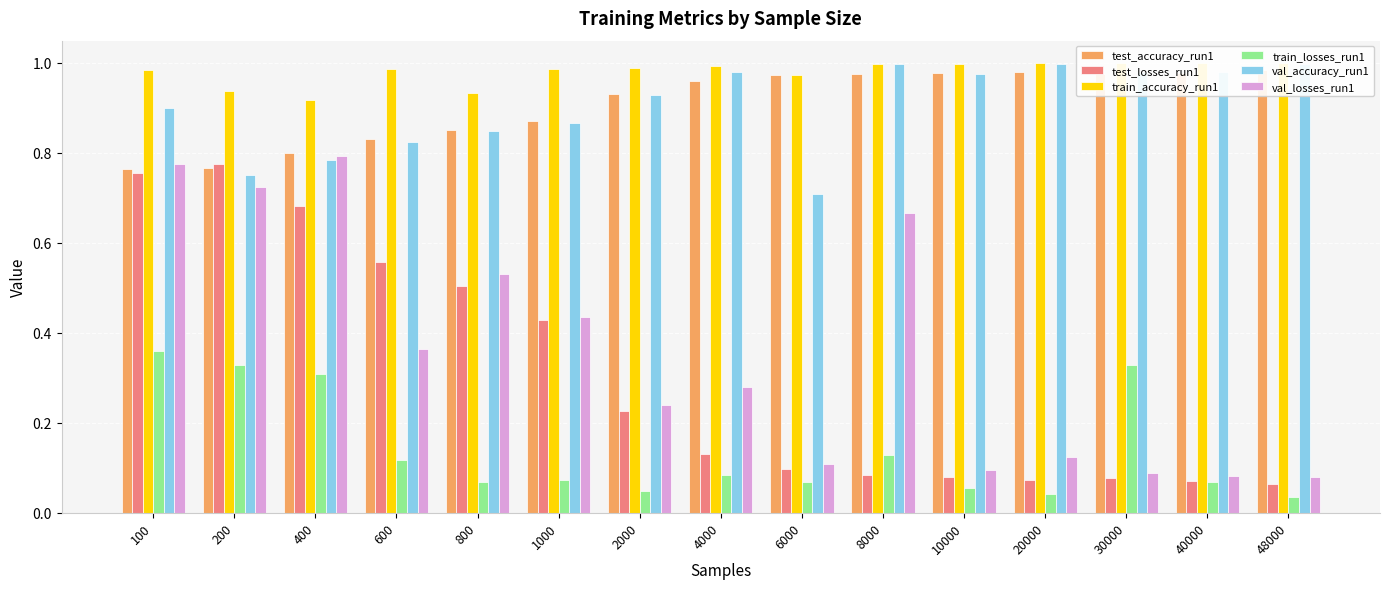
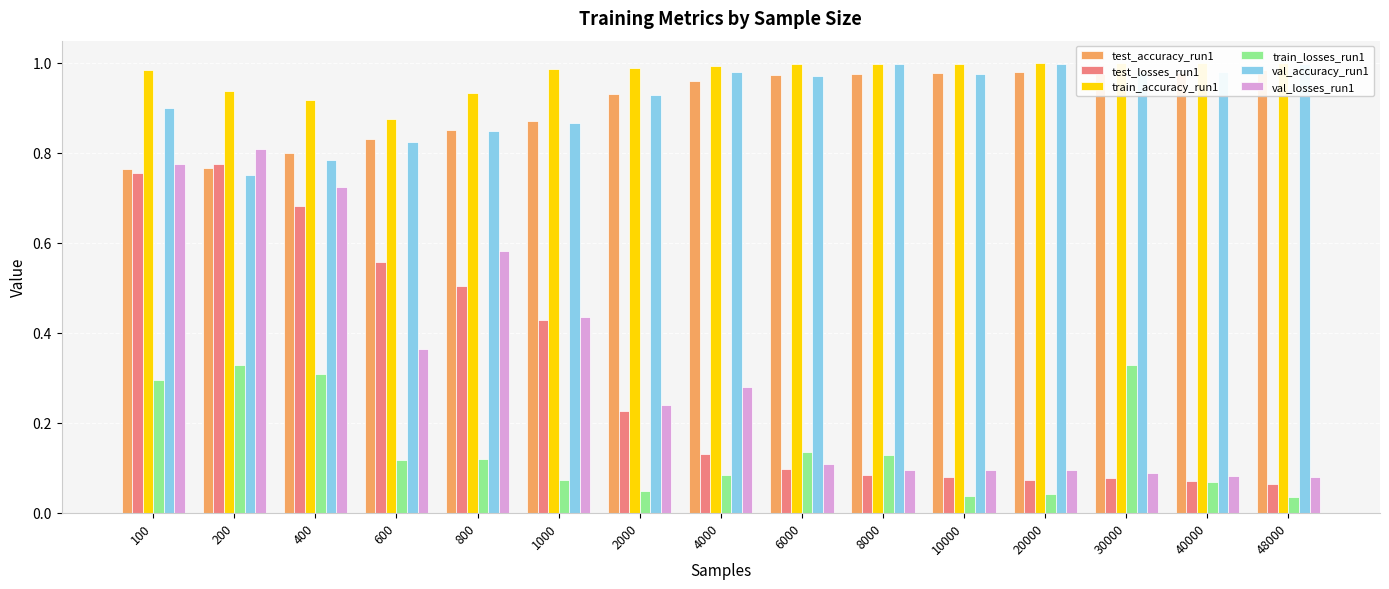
train_losses_run1, 100: 0.36 -> 0.30
val_losses_run1, 200: 0.72 -> 0.81
val_losses_run1, 400: 0.79 -> 0.72
train_accuracy_run1, 600: 0.99 -> 0.87
train_losses_run1, 800: 0.07 -> 0.12
val_losses_run1, 800: 0.53 -> 0.58
train_accuracy_run1, 6000: 0.97 -> 1.00
train_losses_run1, 6000: 0.07 -> 0.14
val_accuracy_run1, 6000: 0.71 -> 0.97
val_losses_run1, 8000: 0.67 -> 0.10
train_losses_run1, 10000: 0.05 -> 0.04
val_losses_run1, 20000: 0.12 -> 0.10
